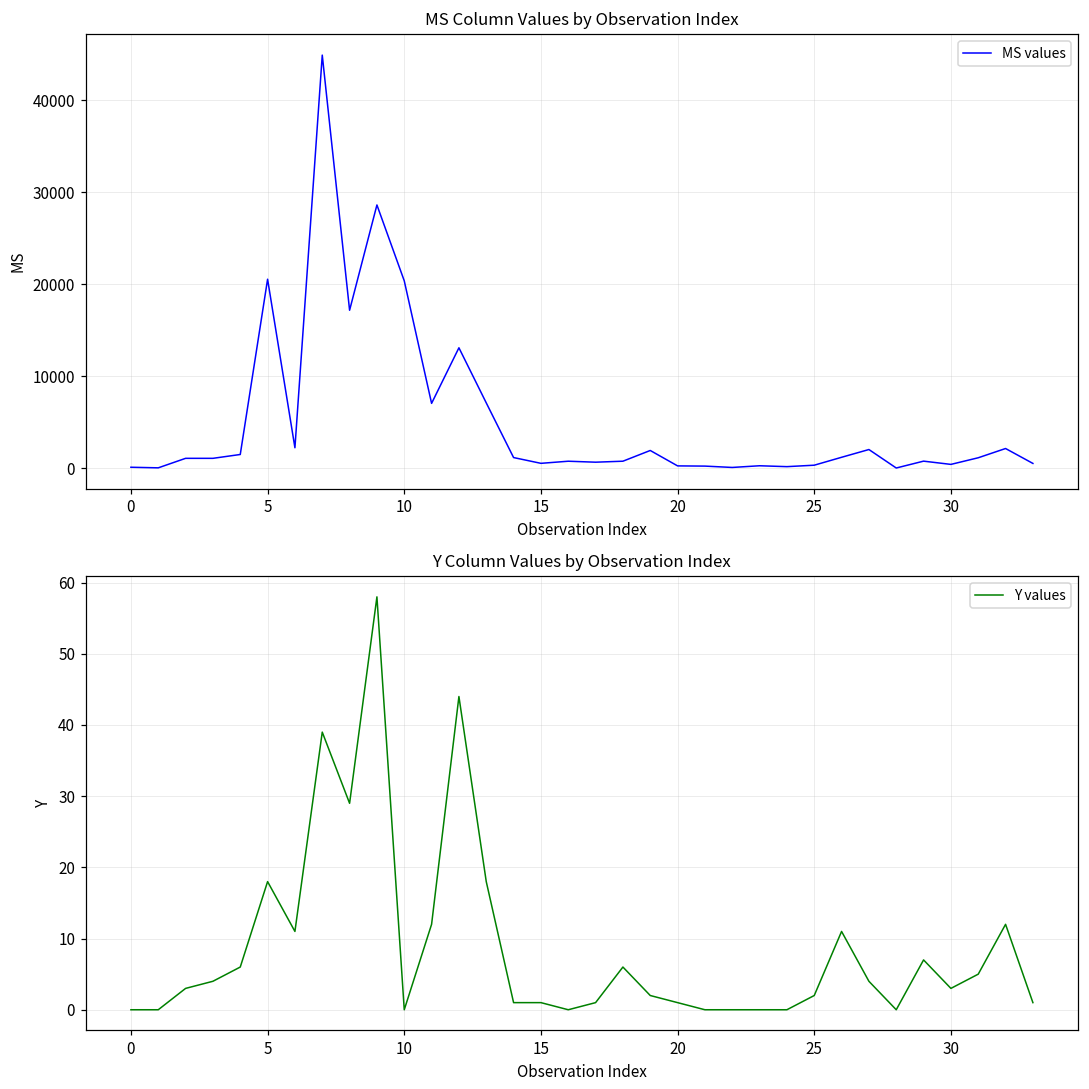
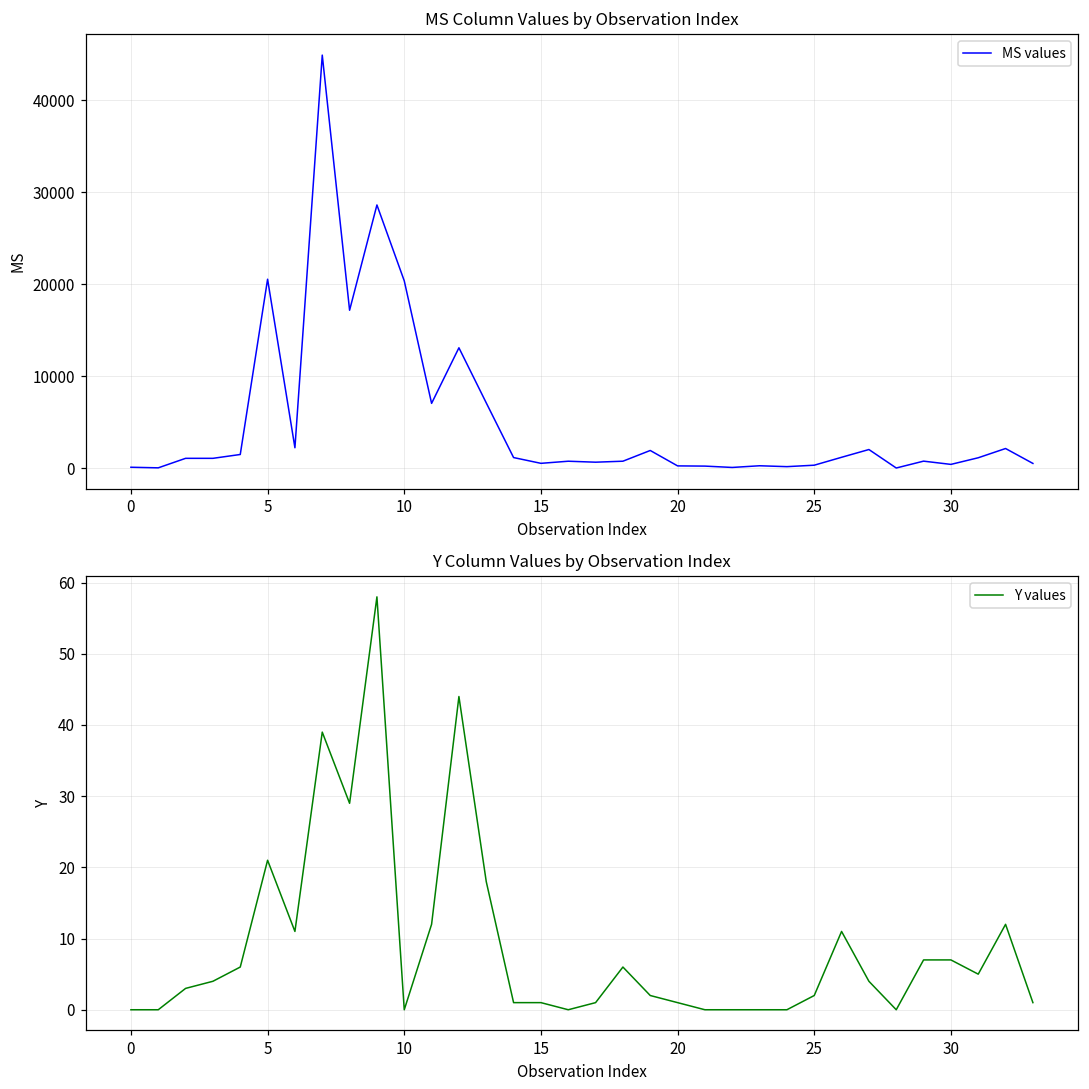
Y Column Values by Observation Index, 5: 18 -> 21
Y Column Values by Observation Index, 30: 3 -> 7
